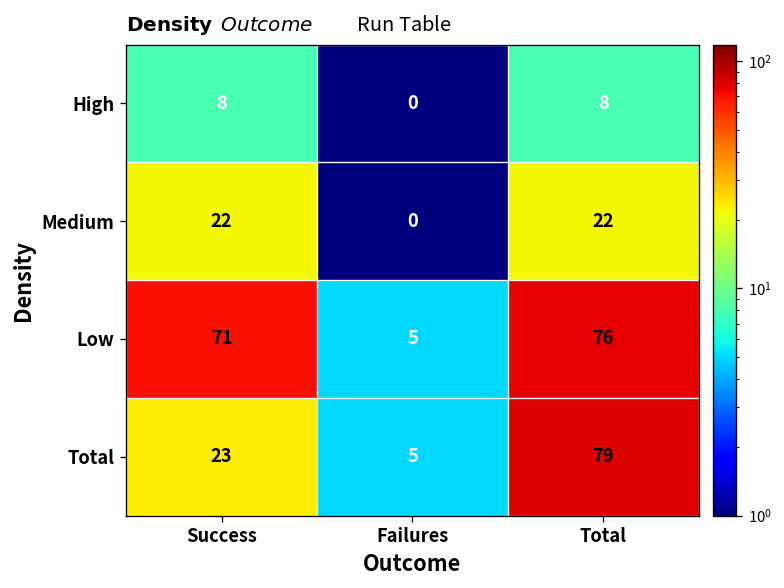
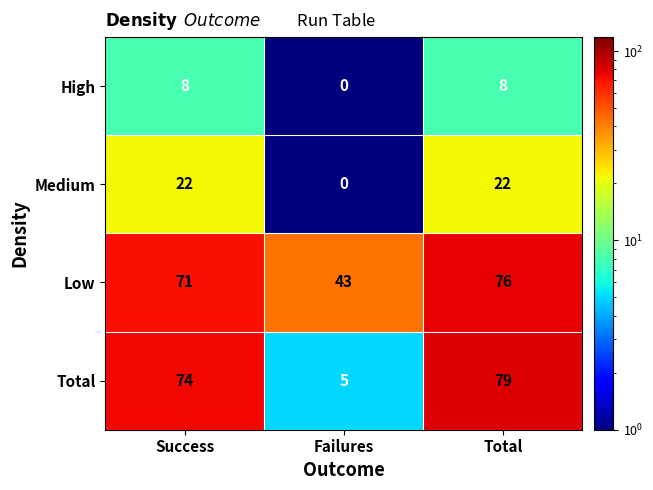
Low, Failures: 5 -> 43
Total, Success: 23 -> 74
